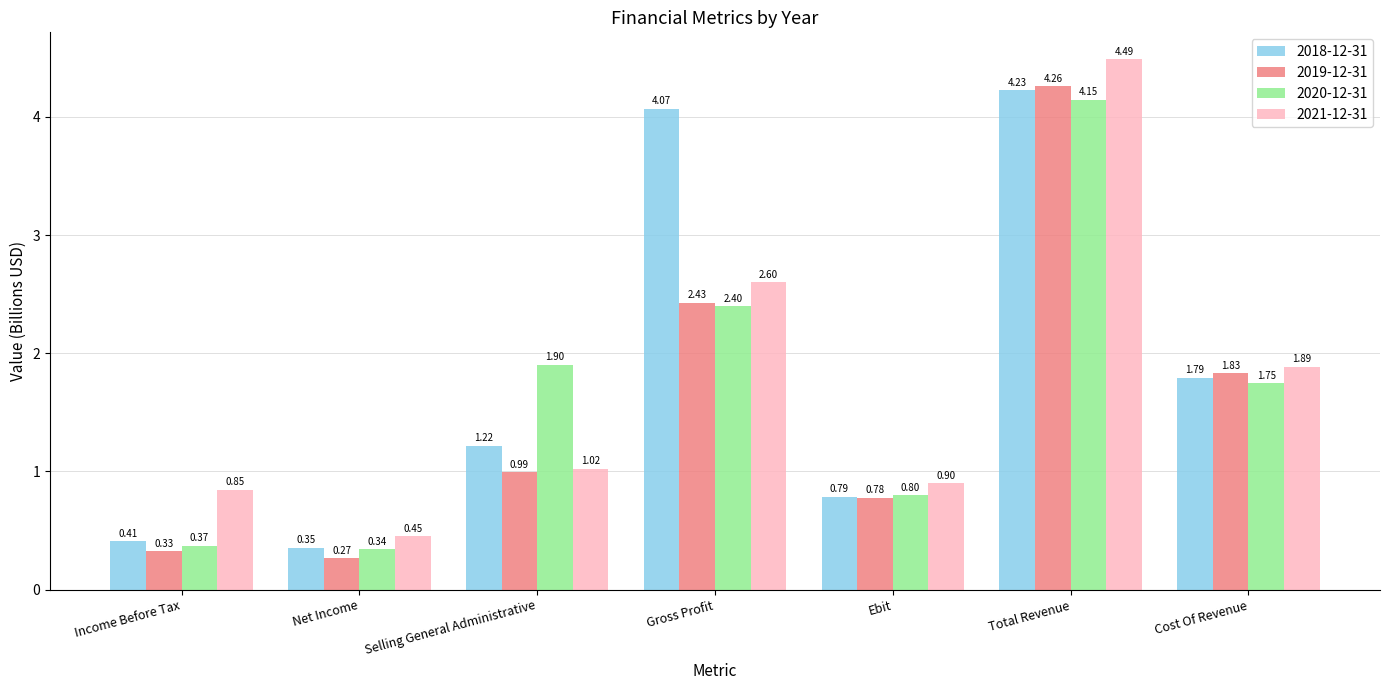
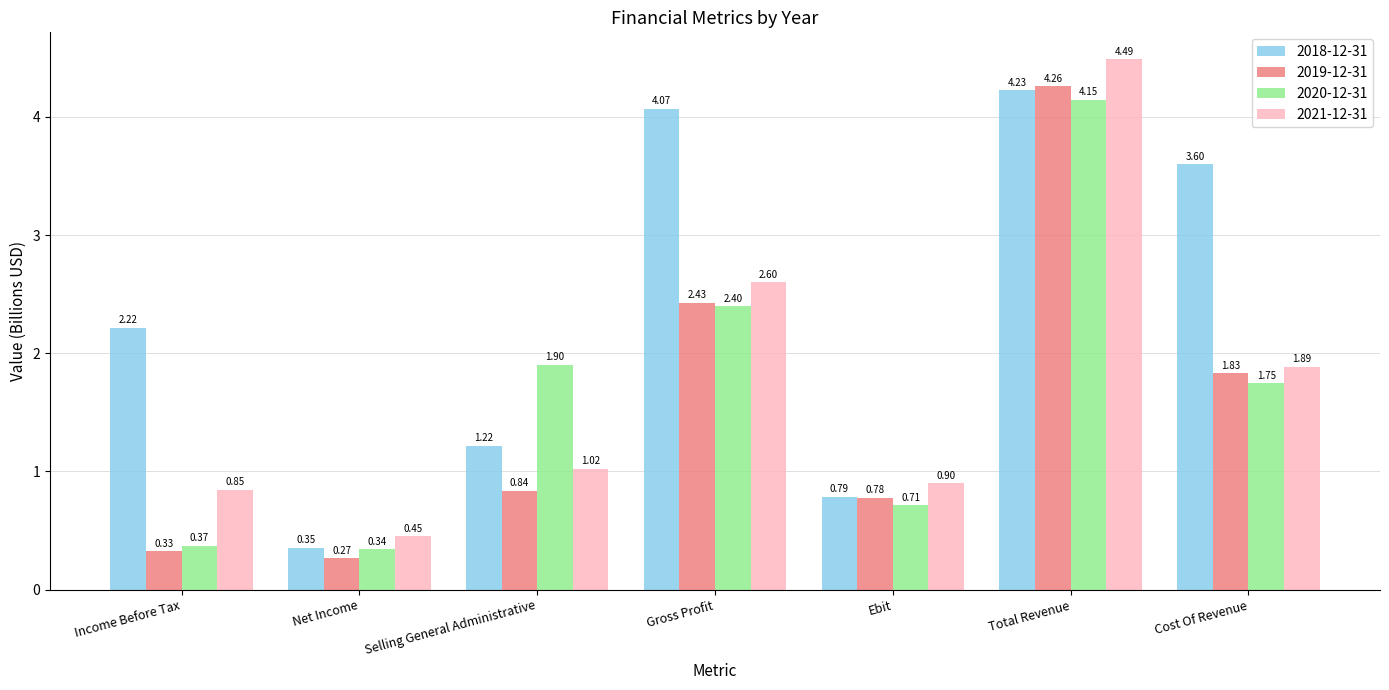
2018-12-31, Income Before Tax: 0.41 -> 2.22
2019-12-31, Selling General Administrative: 0.99 -> 0.84
2020-12-31, Ebit: 0.80 -> 0.71
2018-12-31, Cost Of Revenue: 1.79 -> 3.60
